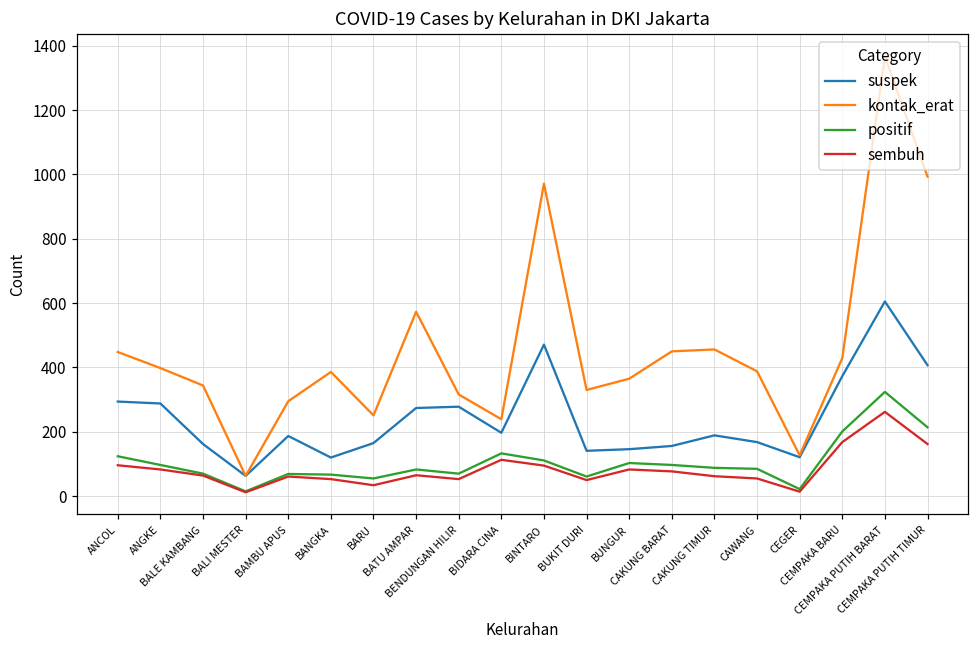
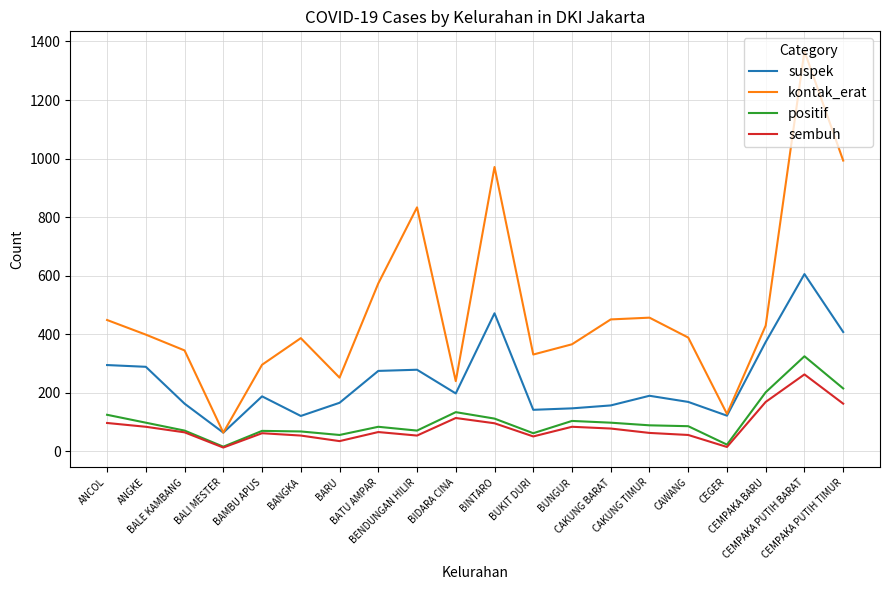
kontak_erat, BENDUNGAN HILIR: 320 -> 830
